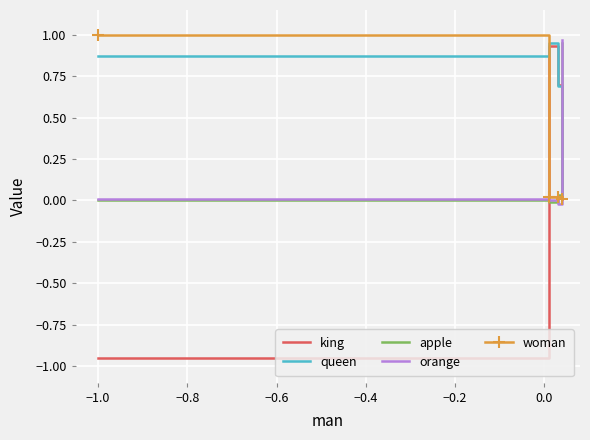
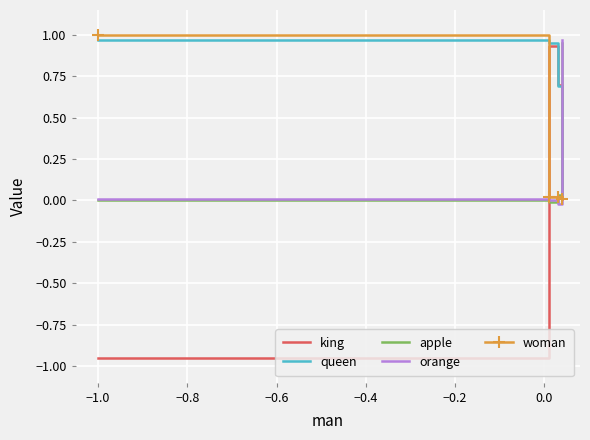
queen, −1.0: 0.87 -> 0.97
